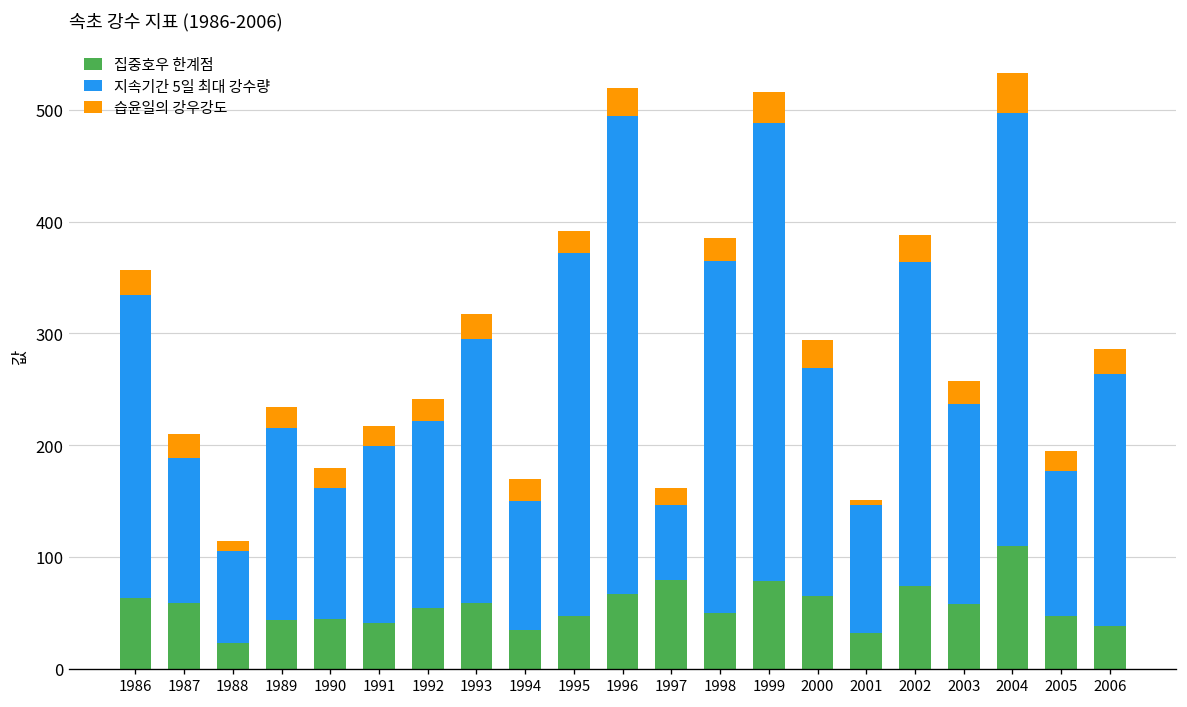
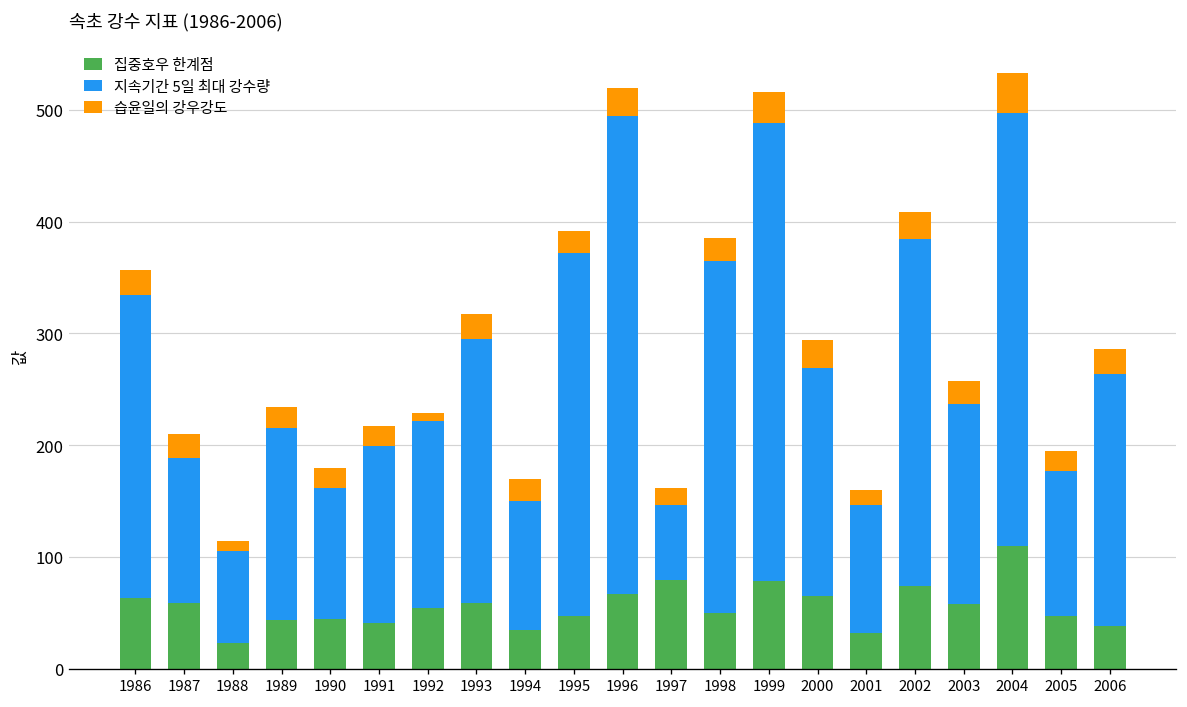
습윤일의 강우강도, 1992: 20 -> 10
습윤일의 강우강도, 2001: 0 -> 10
지속기간 5일 최대 강수량, 2002: 290 -> 310
